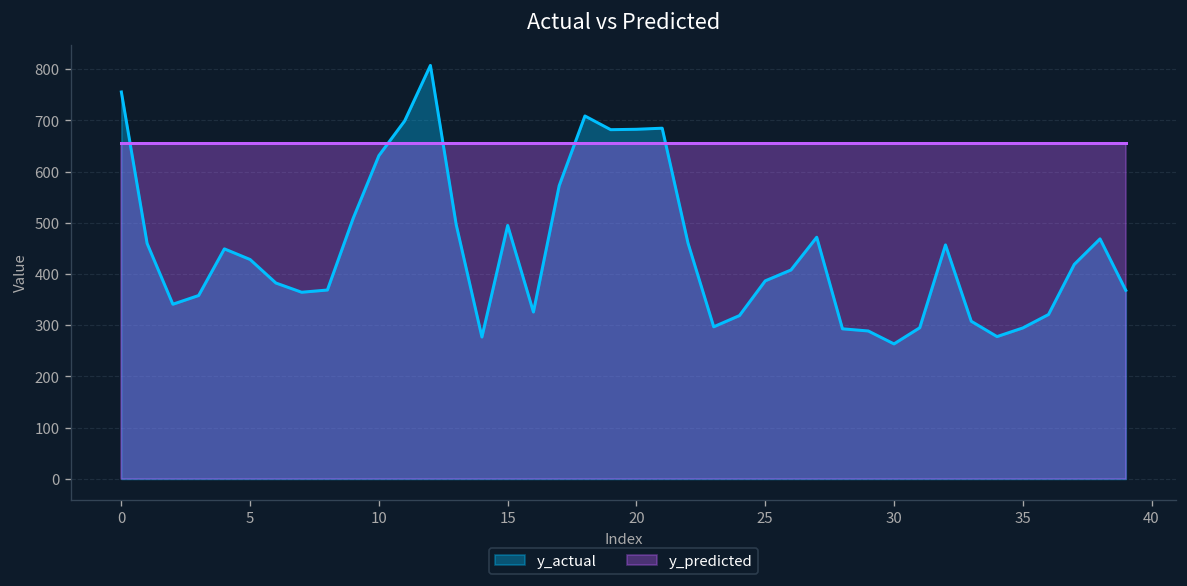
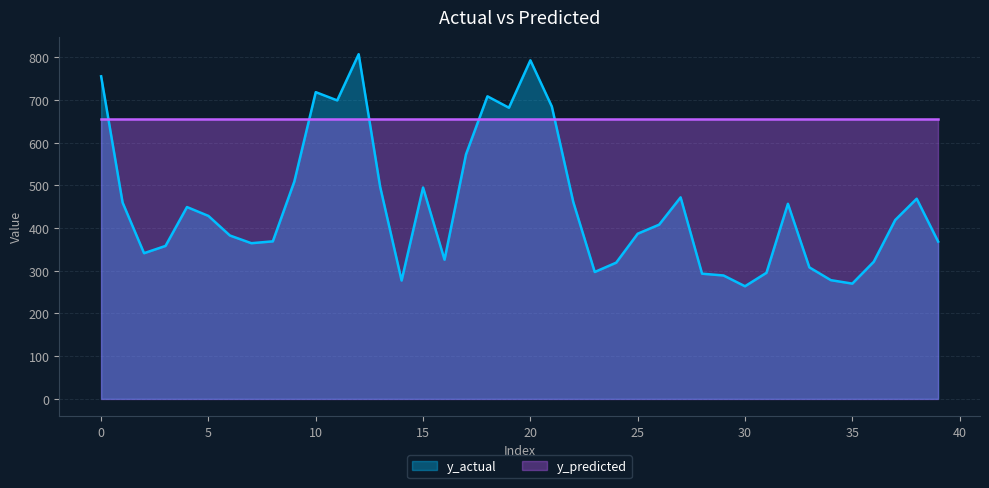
y_actual, 10: 630 -> 720
y_actual, 20: 680 -> 790
y_actual, 35: 290 -> 270
